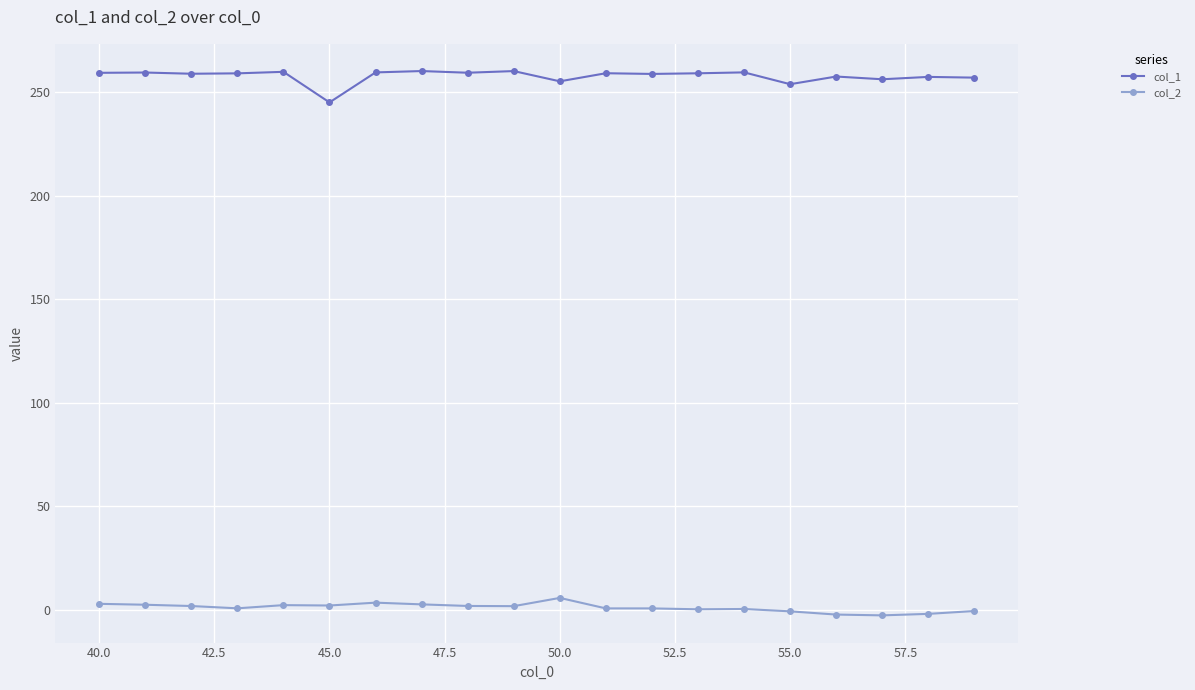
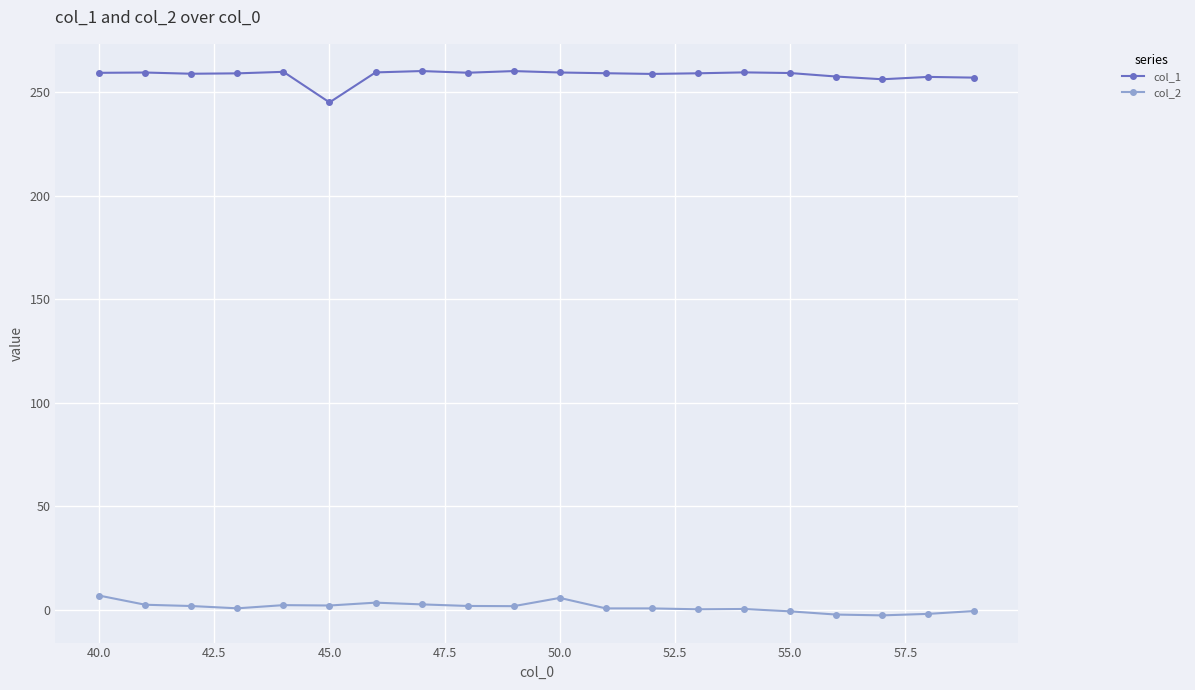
col_2, 40.0: 3 -> 7
col_1, 50.0: 255 -> 260
col_1, 55.0: 254 -> 259
